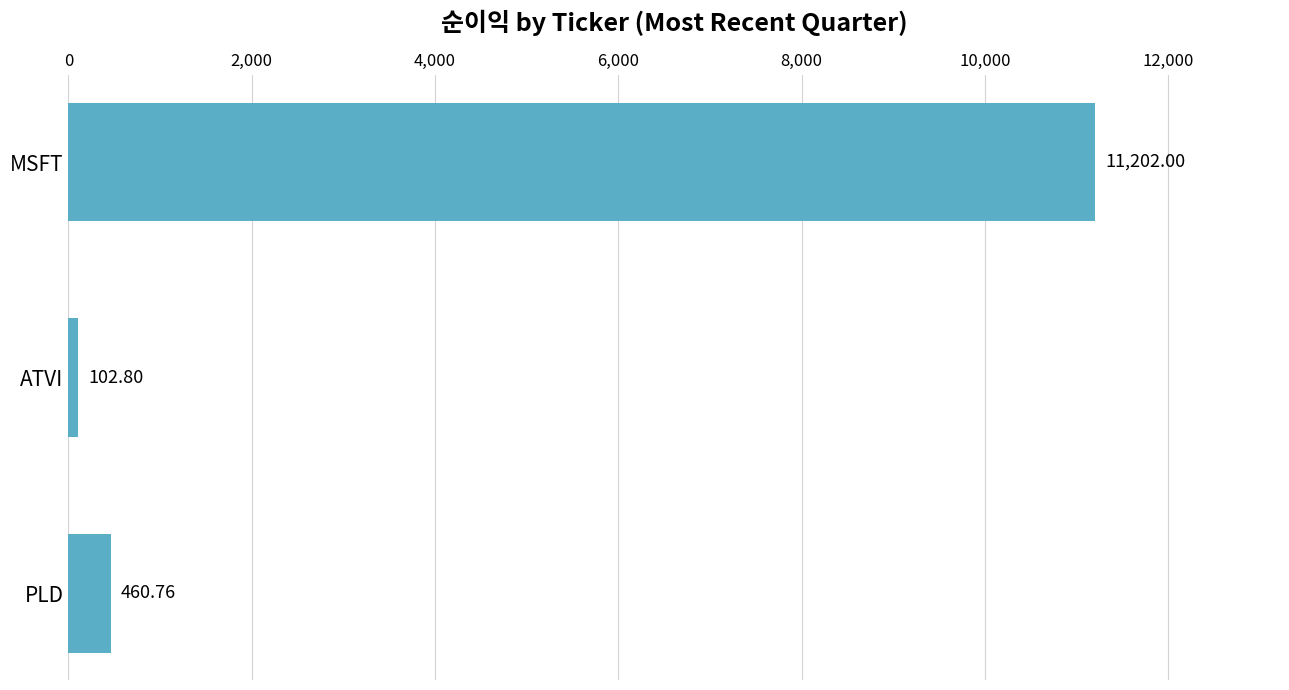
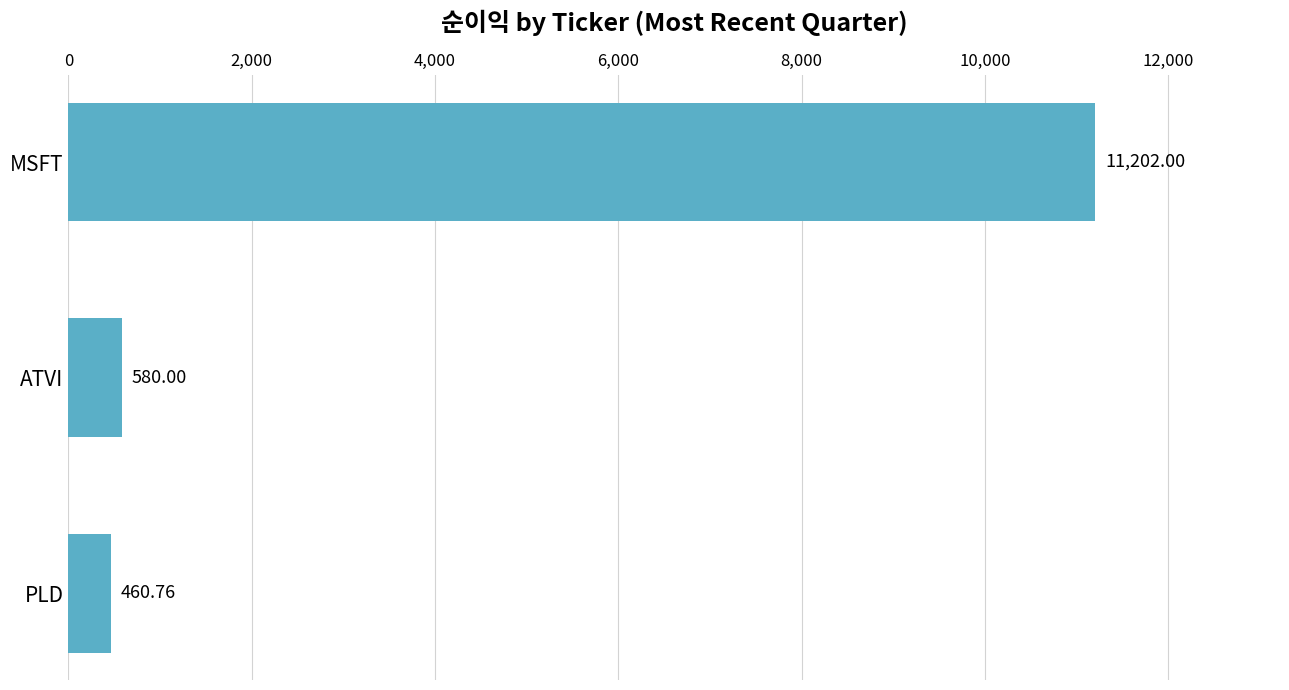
ATVI: 102.80 -> 580.00
